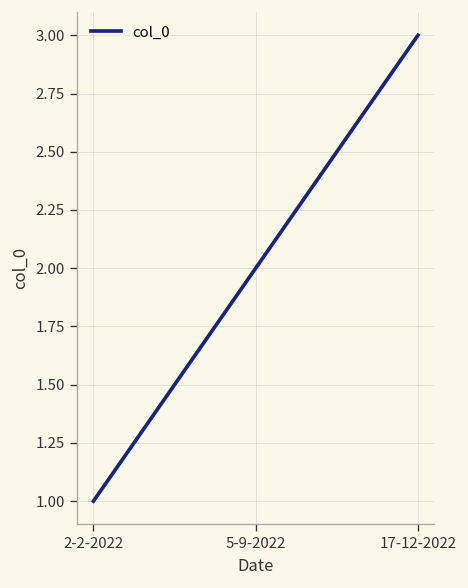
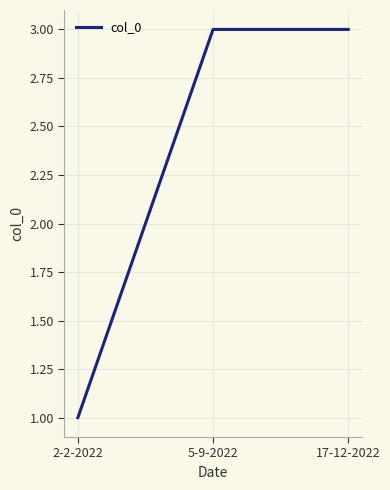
5-9-2022: 2 -> 3
